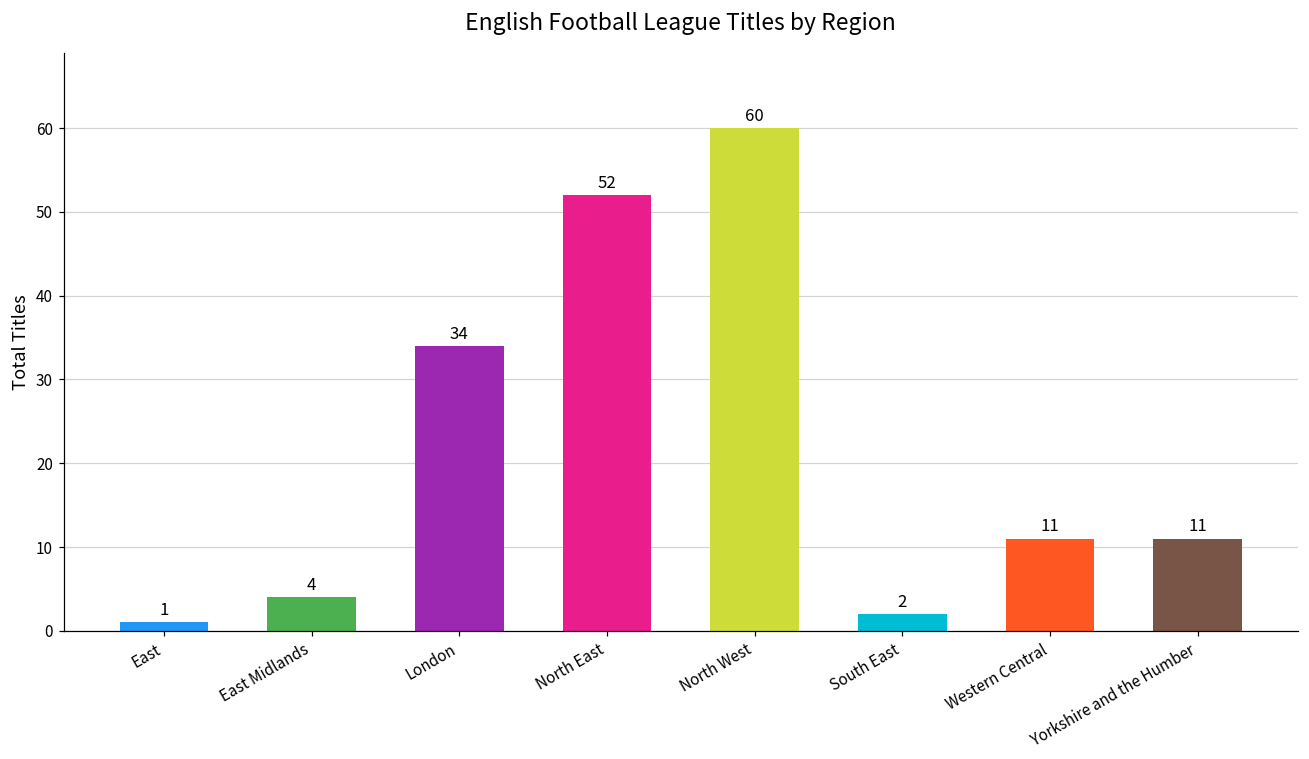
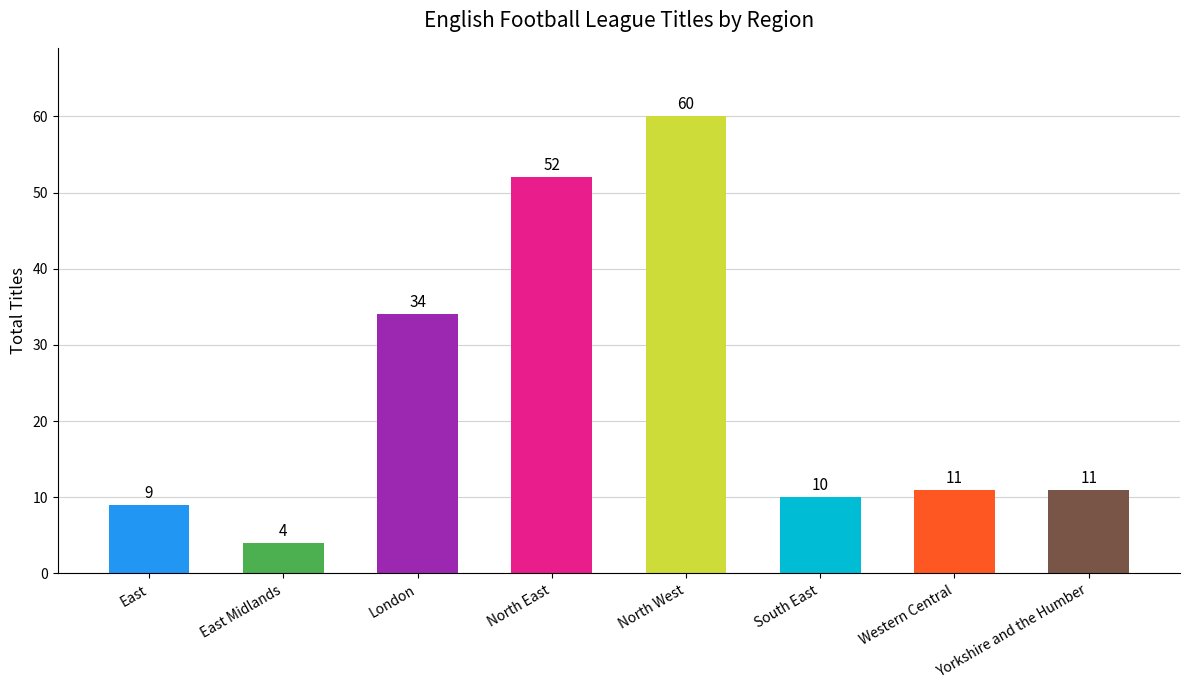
East: 1 -> 9
South East: 2 -> 10
